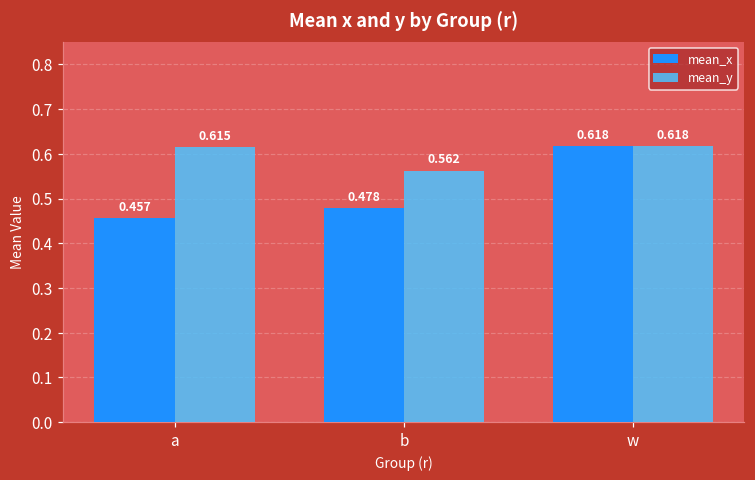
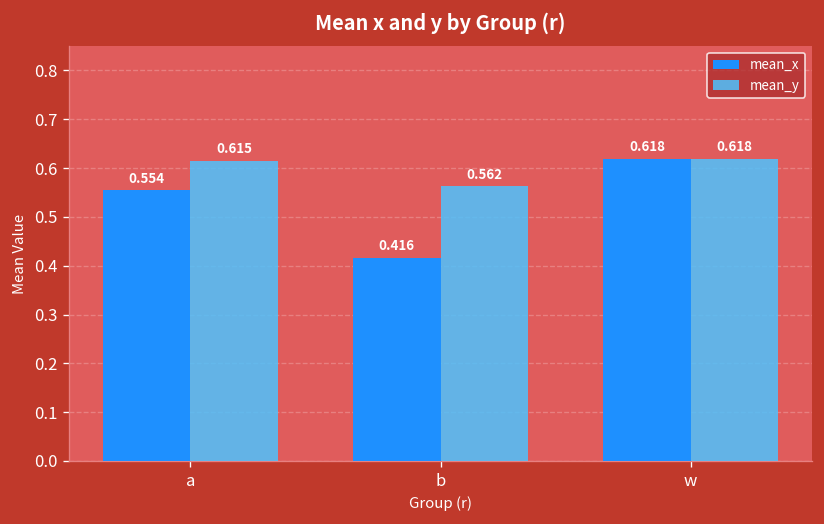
mean_x, a: 0.457 -> 0.554
mean_x, b: 0.478 -> 0.416
